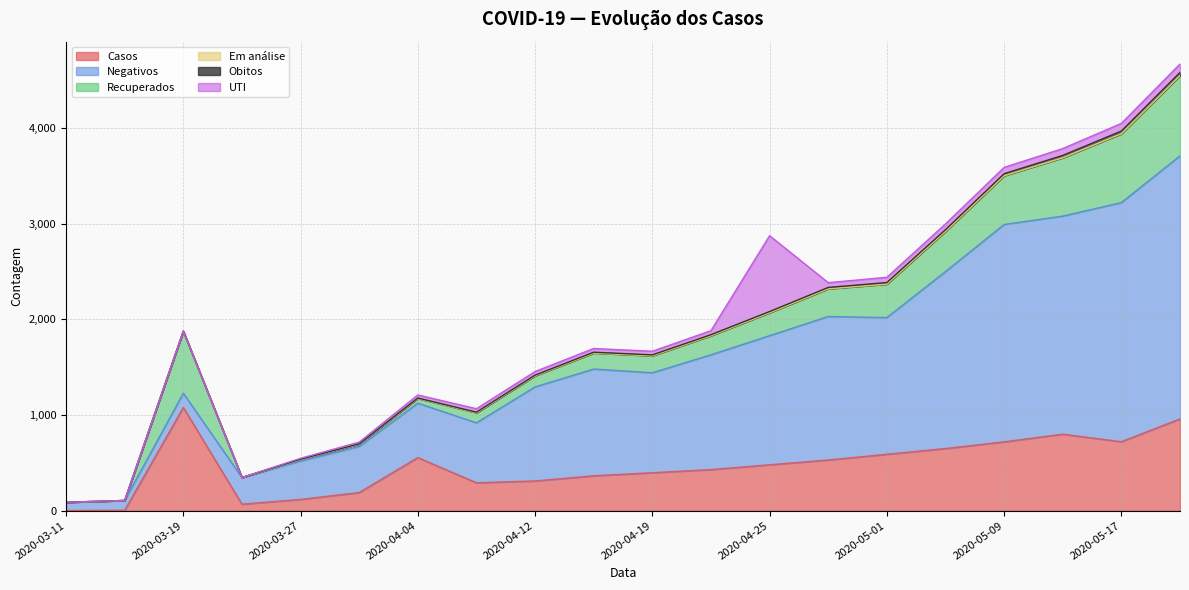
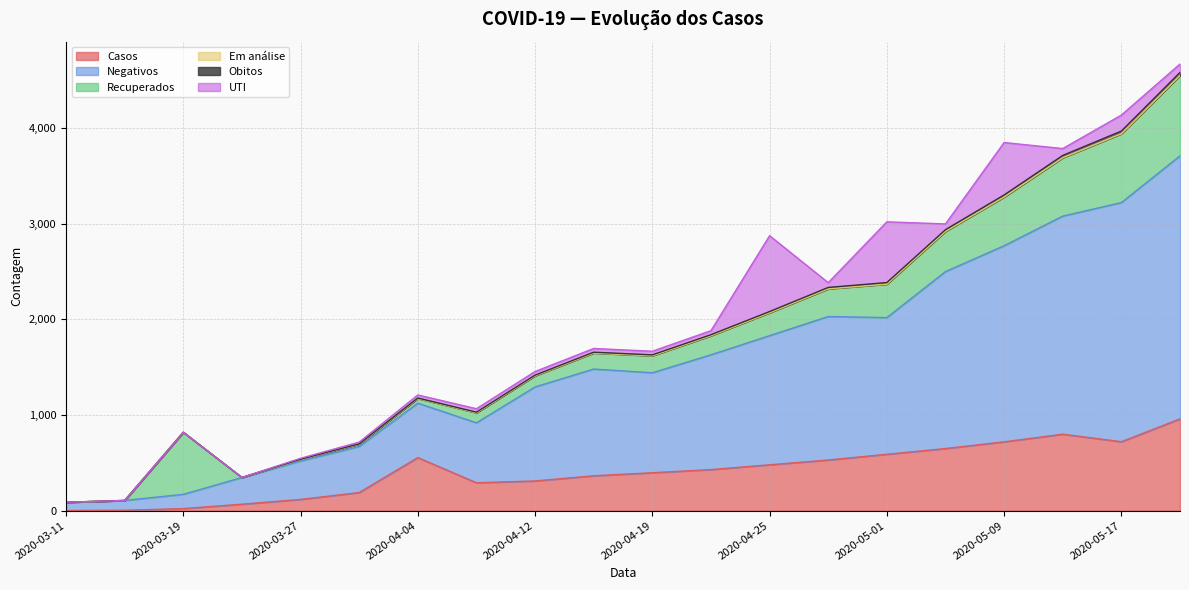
Casos, 2020-03-19: 1,100 -> 0
UTI, 2020-05-01: 100 -> 600
Negativos, 2020-05-09: 2,300 -> 2,100
UTI, 2020-05-09: 100 -> 500
UTI, 2020-05-17: 100 -> 200
